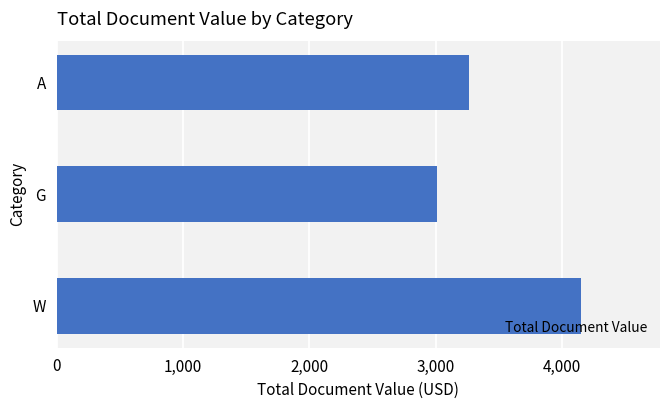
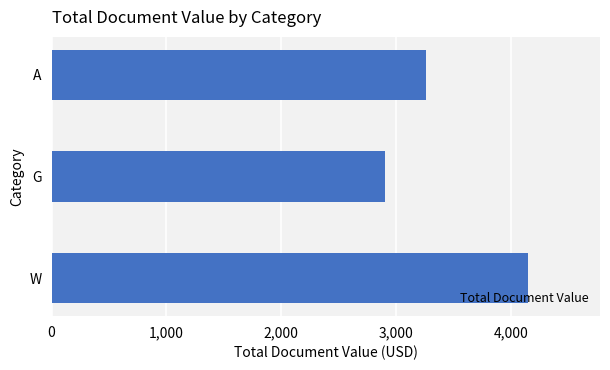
G: 3,010 -> 2,910
